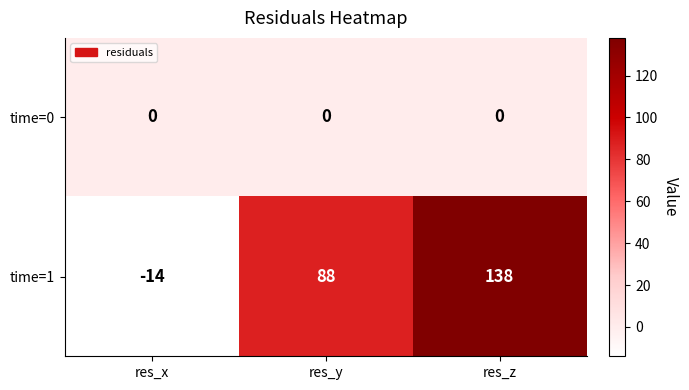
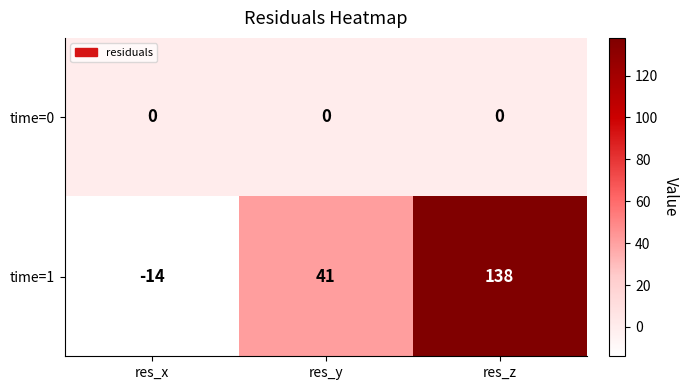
time=1, res_y: 88 -> 41
